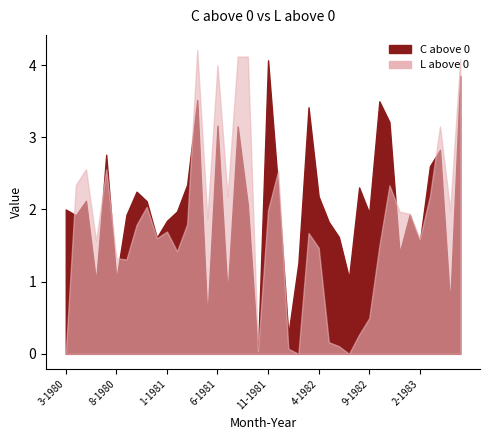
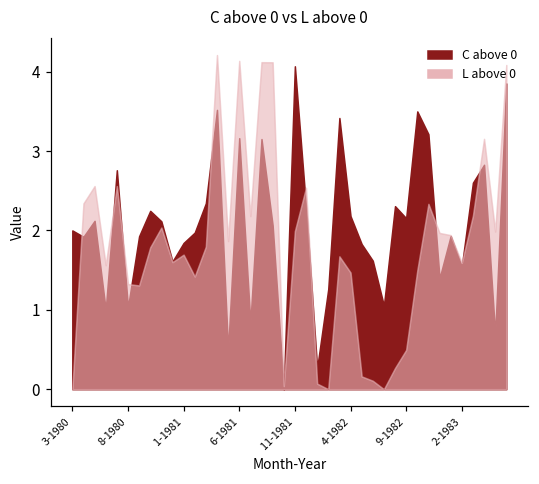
L above 0, 6-1981: 4.0 -> 4.1
C above 0, 9-1982: 2.0 -> 2.2
